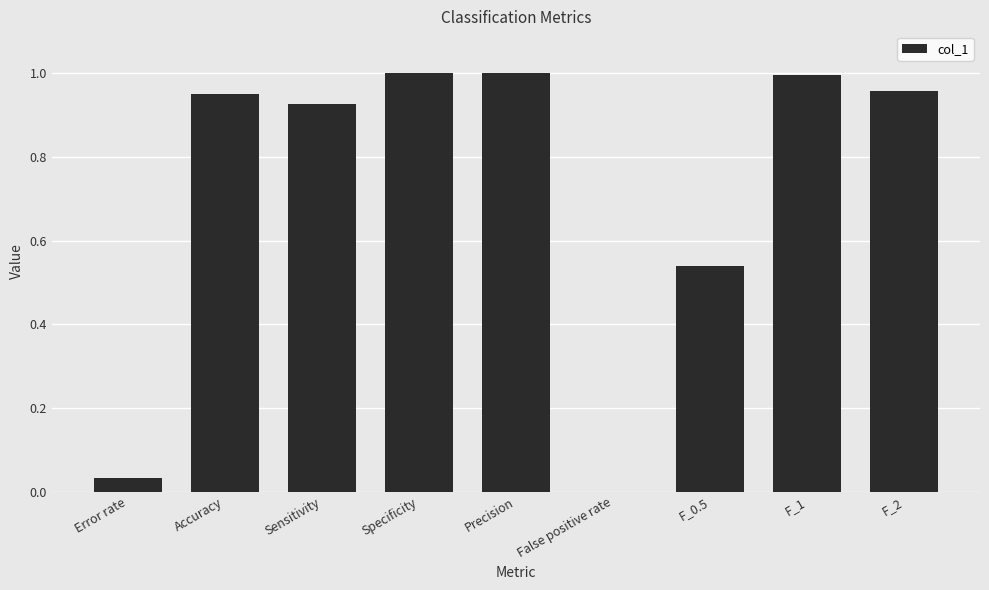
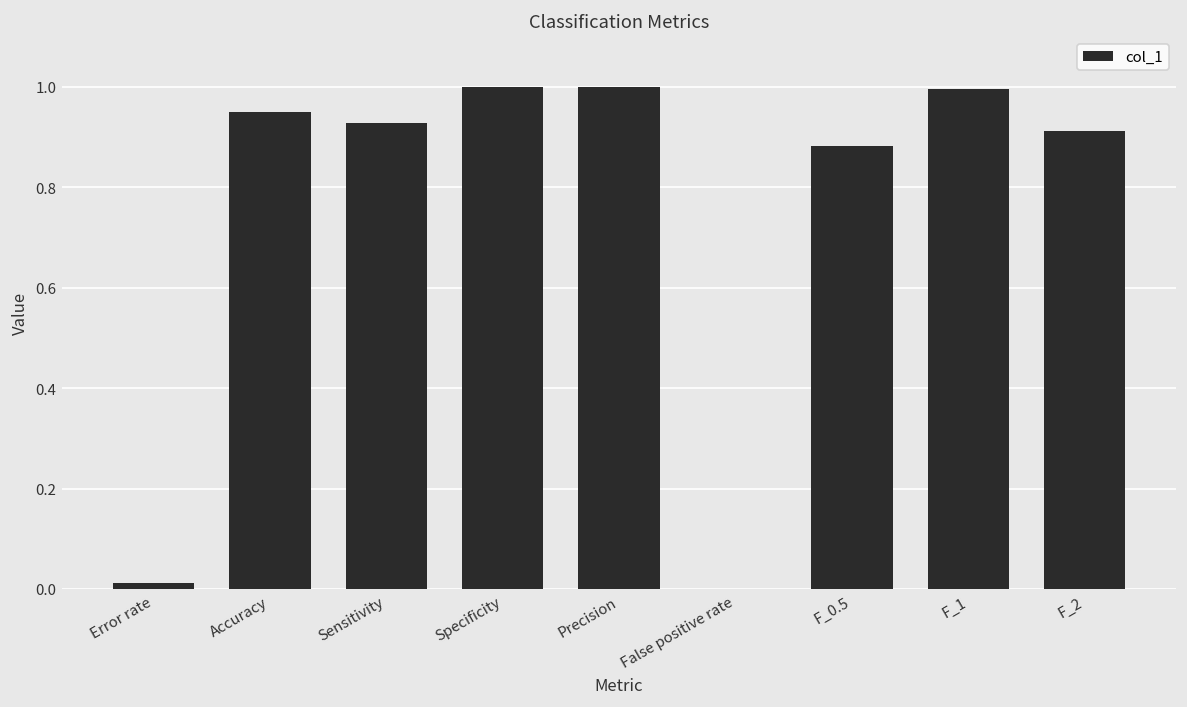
Error rate: 0.03 -> 0.01
F_0.5: 0.54 -> 0.88
F_2: 0.96 -> 0.91
